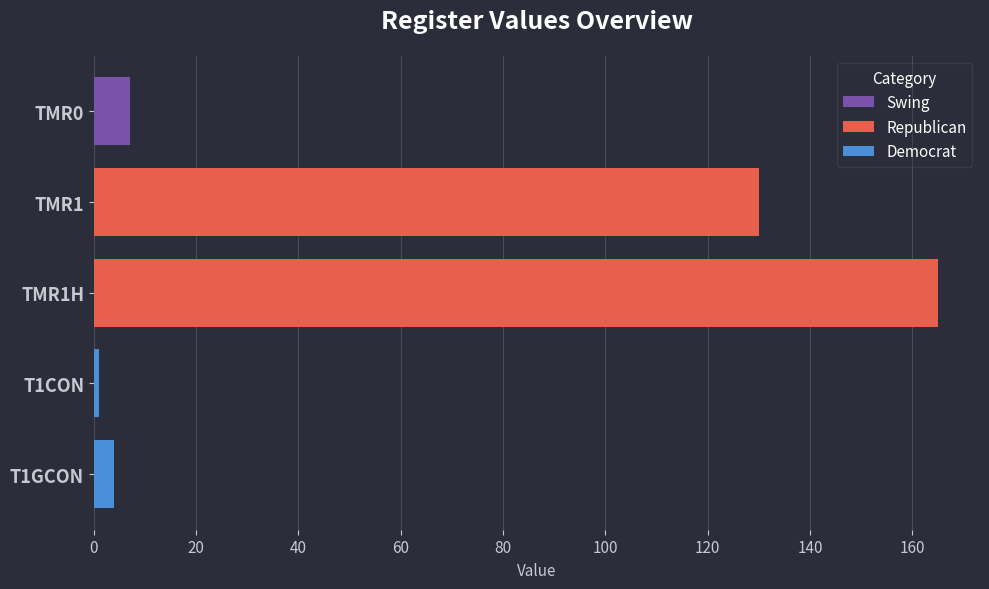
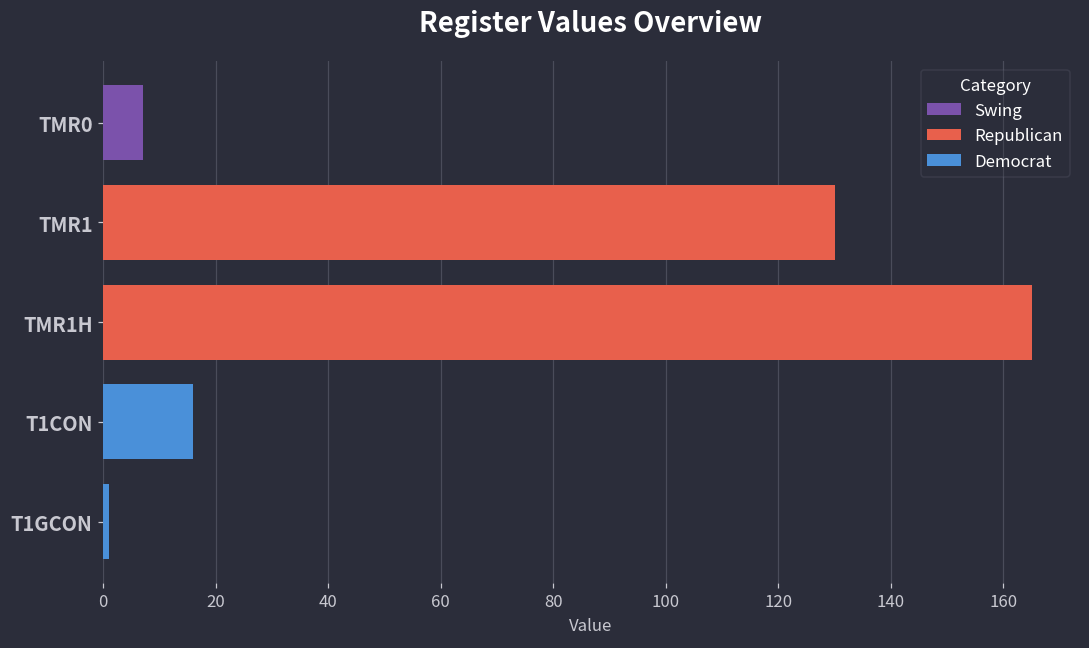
T1CON: 1 -> 16
T1GCON: 4 -> 1
